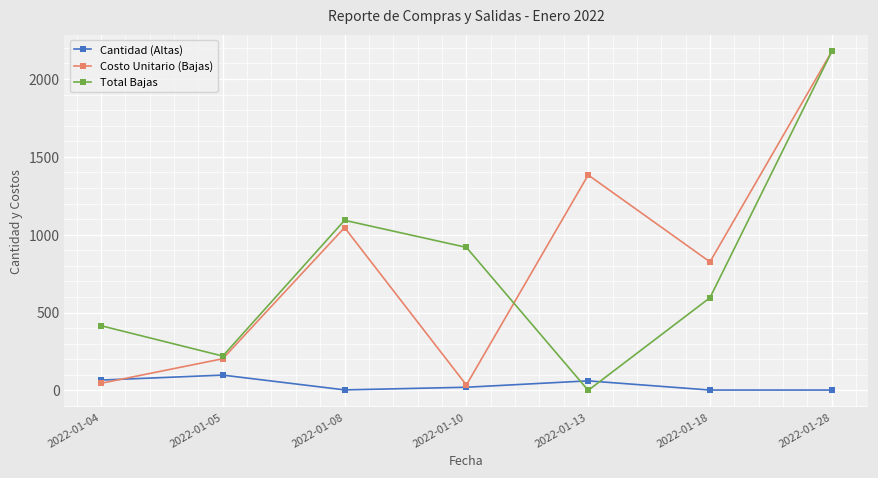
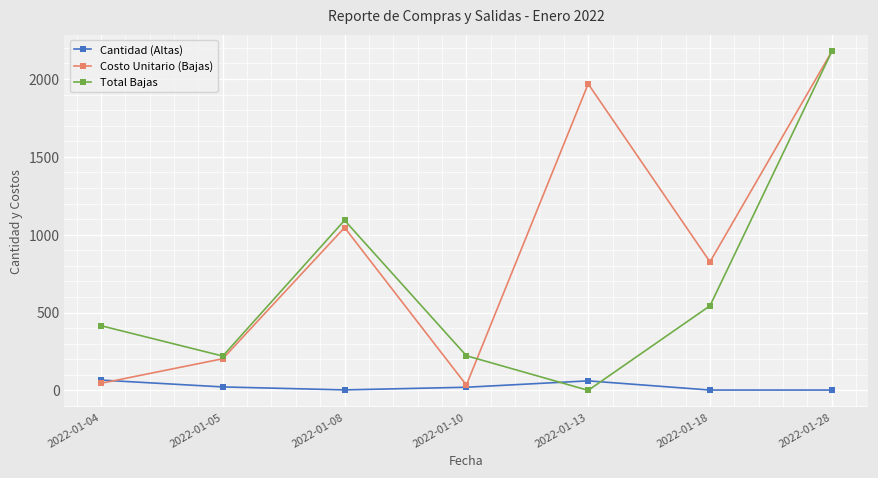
Cantidad (Altas), 2022-01-05: 100 -> 20
Total Bajas, 2022-01-10: 920 -> 220
Costo Unitario (Bajas), 2022-01-13: 1380 -> 1970
Total Bajas, 2022-01-18: 600 -> 540
